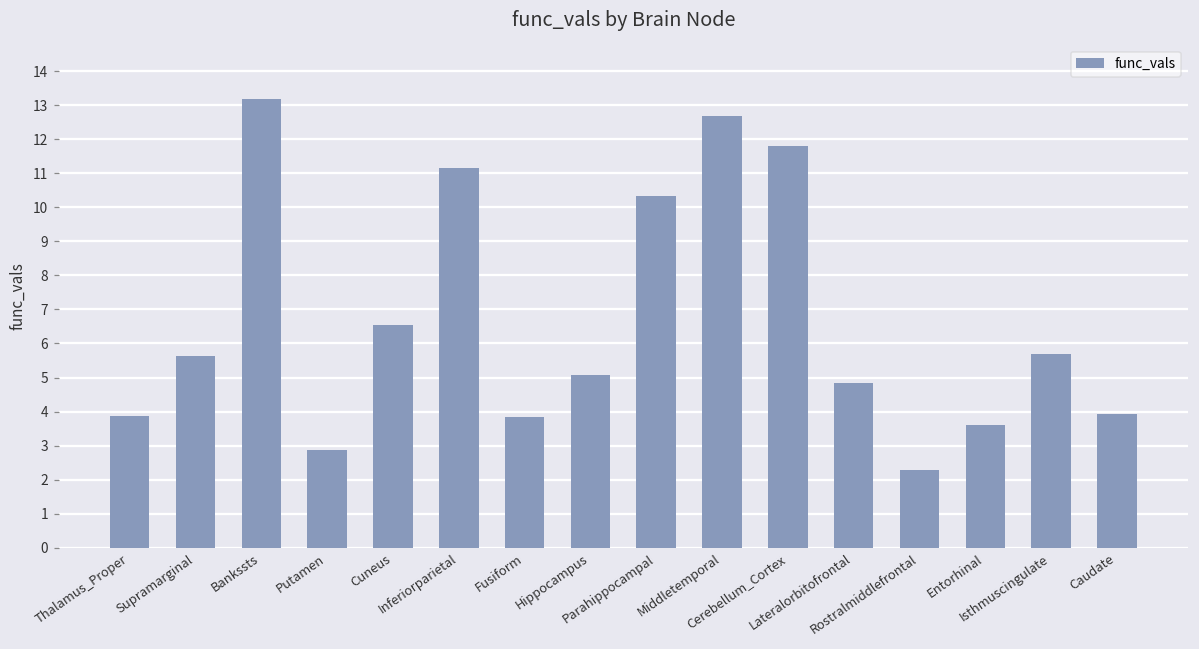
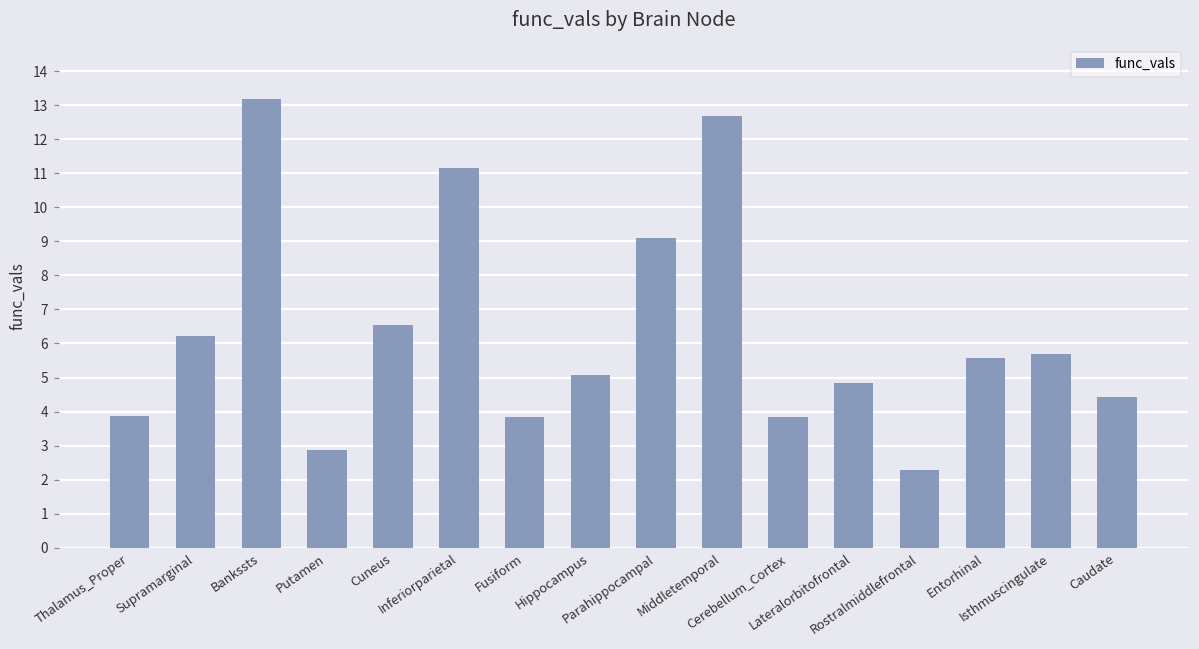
Supramarginal: 5.6 -> 6.2
Parahippocampal: 10.3 -> 9.1
Cerebellum_Cortex: 11.8 -> 3.8
Entorhinal: 3.6 -> 5.6
Caudate: 3.9 -> 4.4
